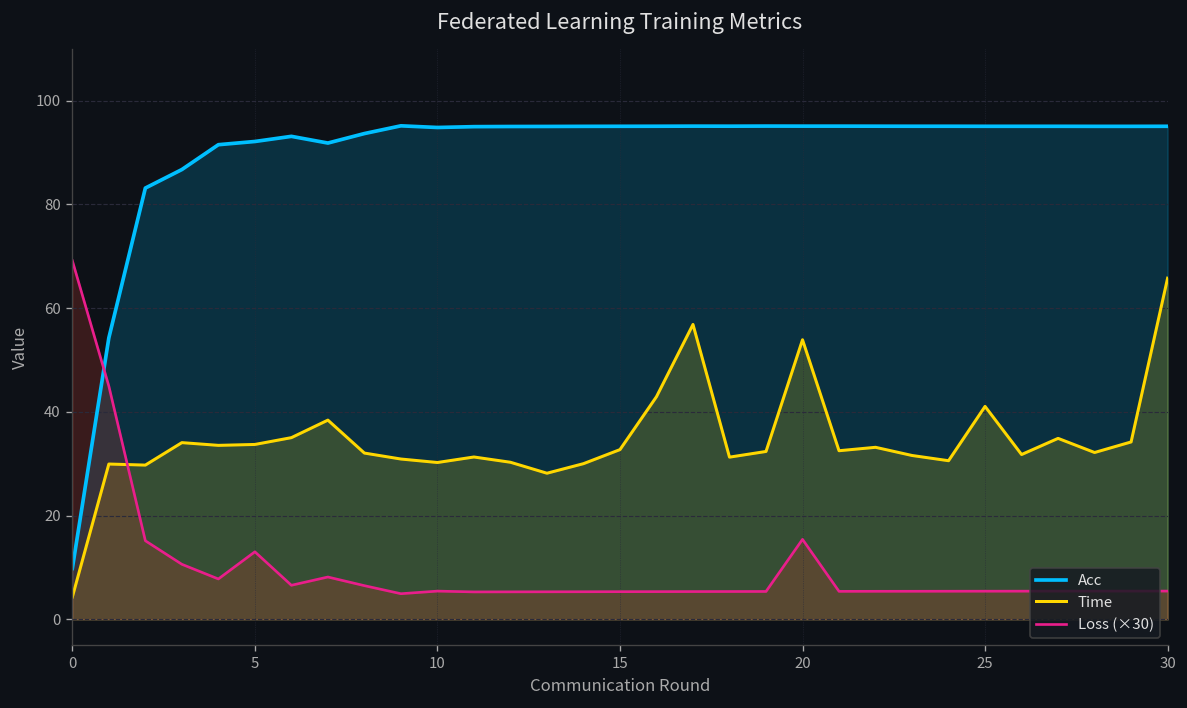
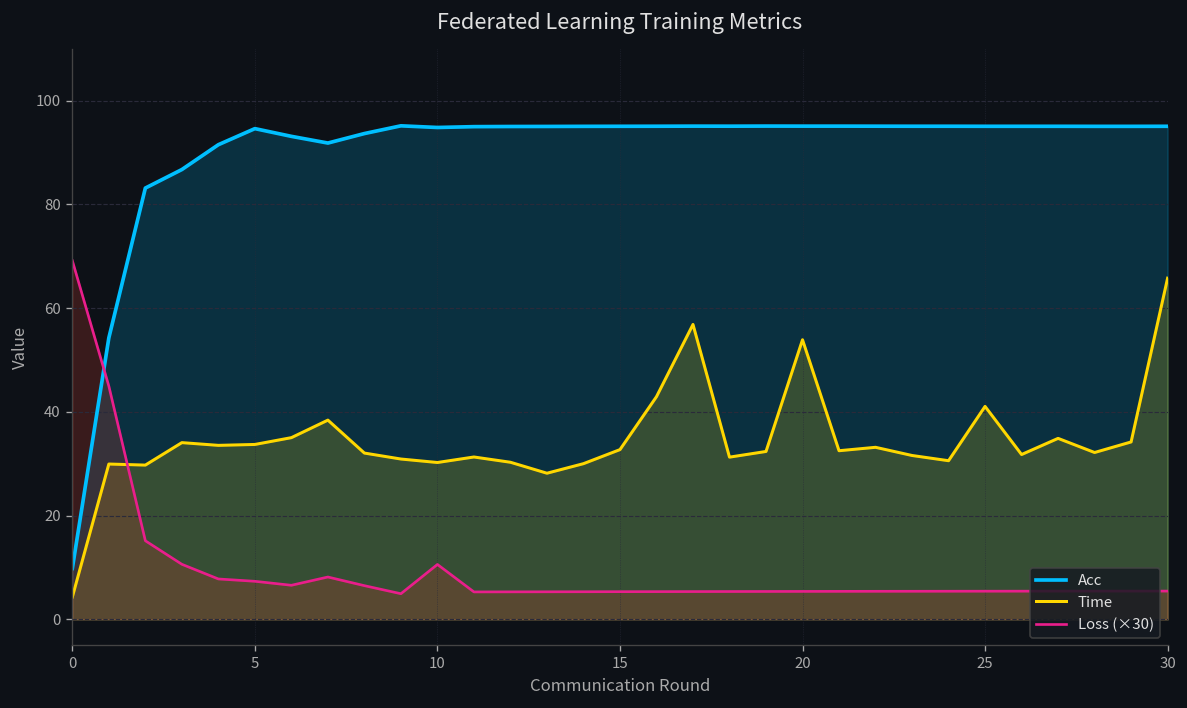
Acc, 5: 92 -> 95
Loss (×30), 5: 13 -> 7
Loss (×30), 10: 5 -> 11
Loss (×30), 20: 15 -> 5
